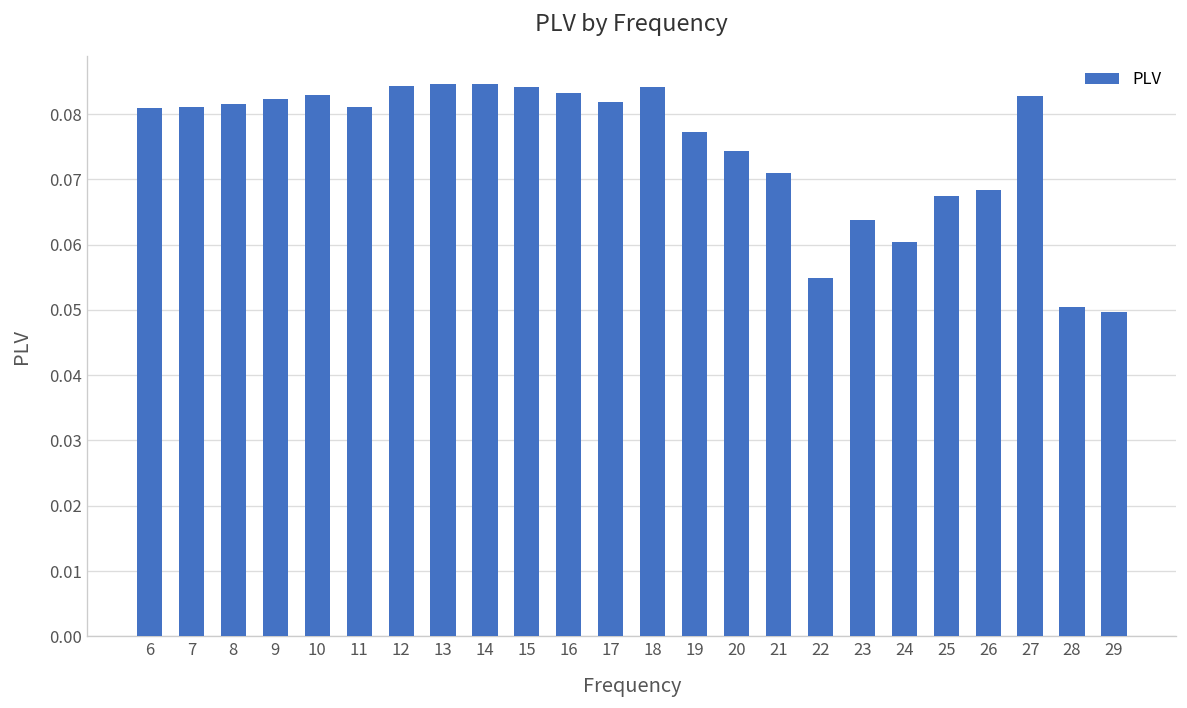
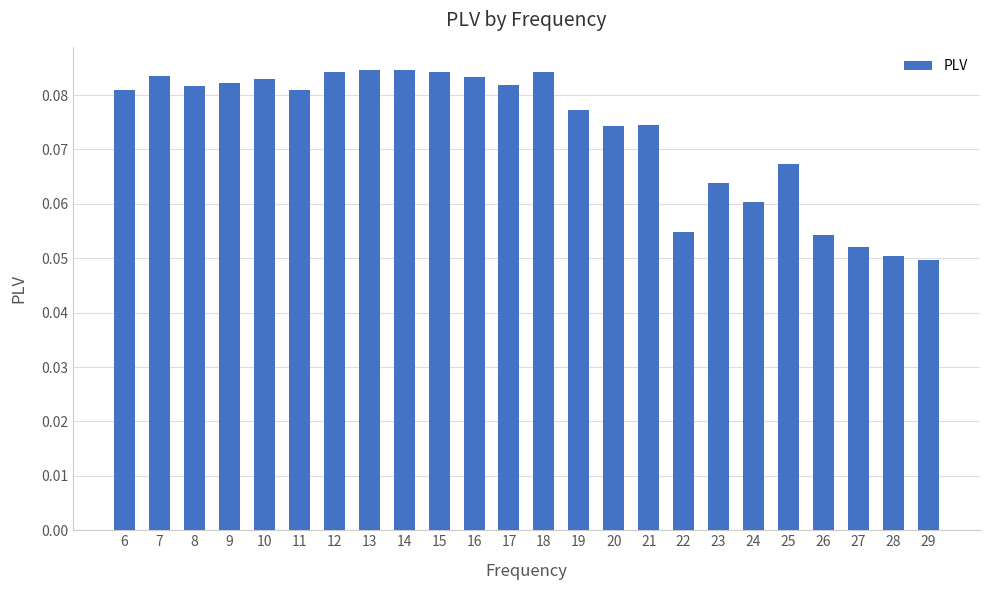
7: 0.081 -> 0.083
21: 0.071 -> 0.074
26: 0.068 -> 0.054
27: 0.083 -> 0.052
